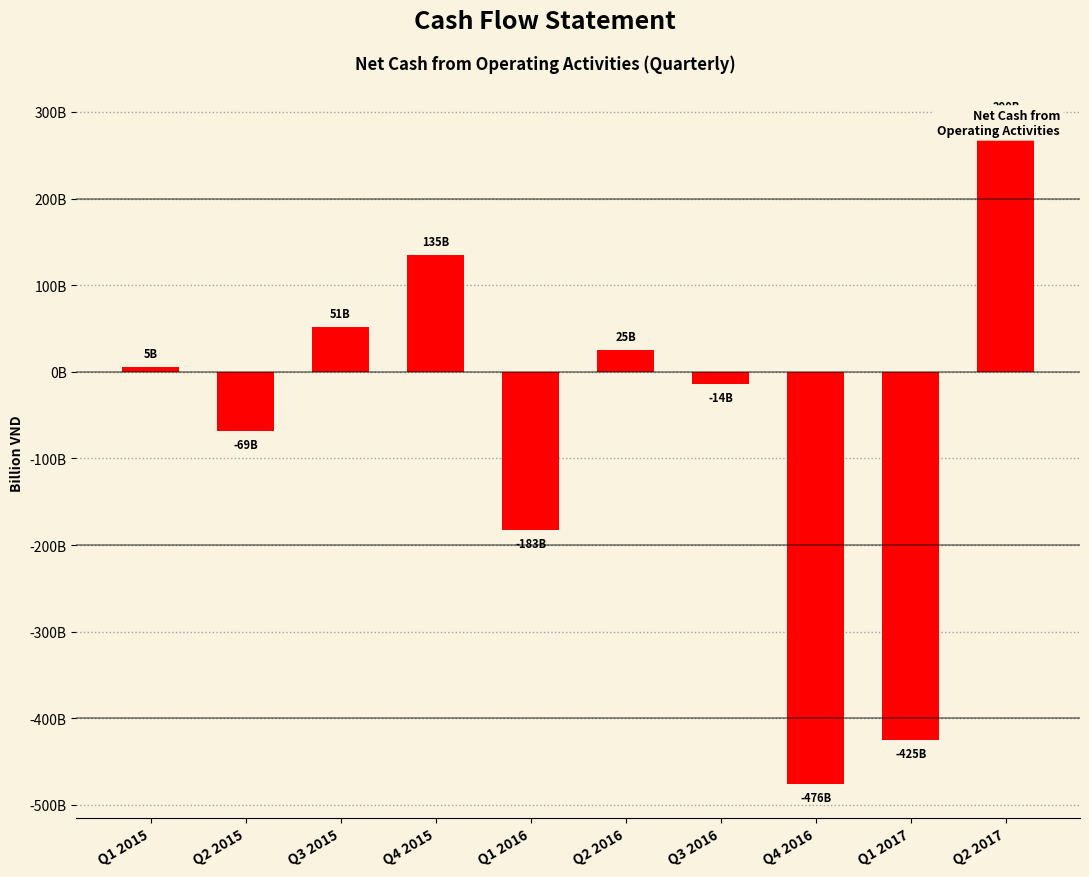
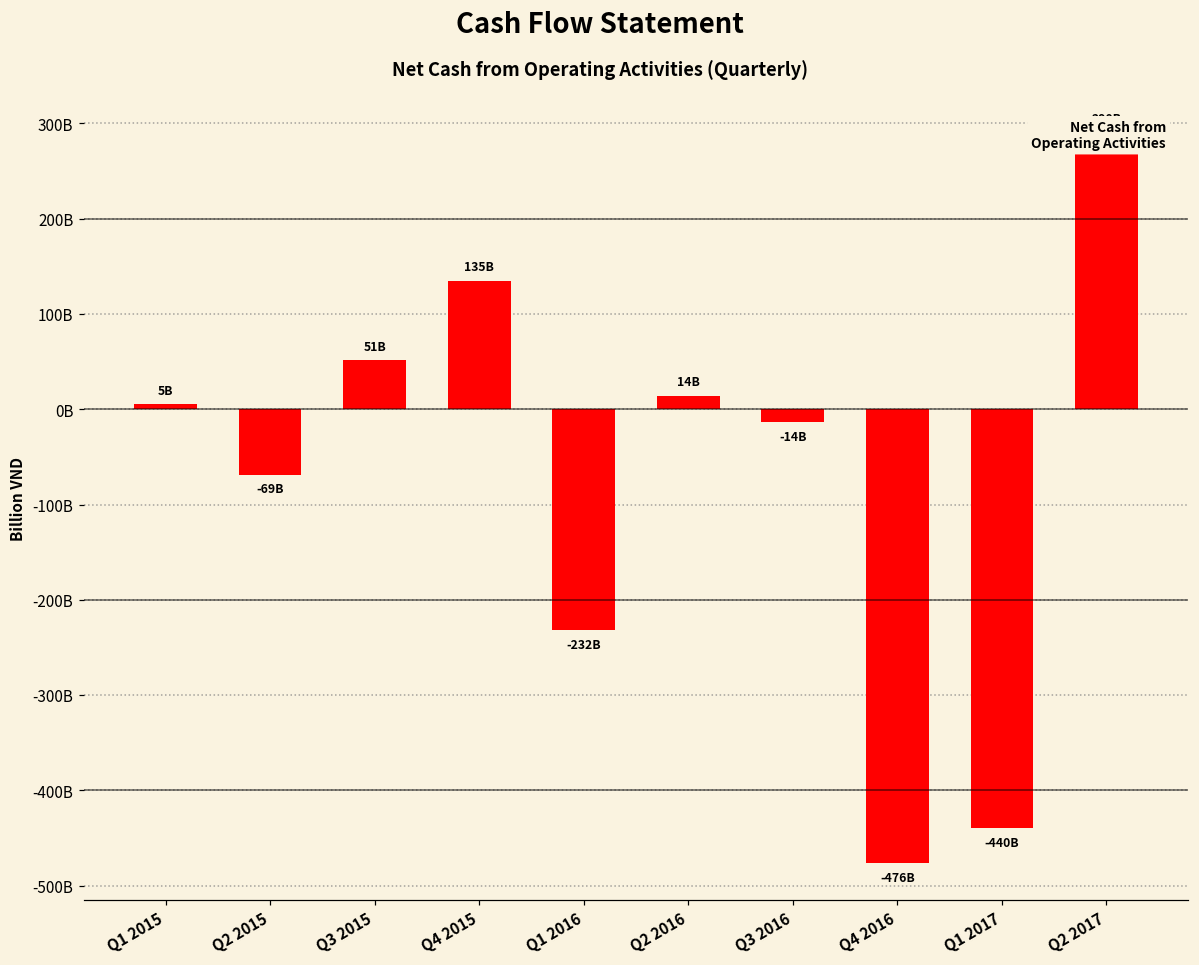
Q1 2016: -183B -> -232B
Q2 2016: 25B -> 14B
Q1 2017: -425B -> -440B
